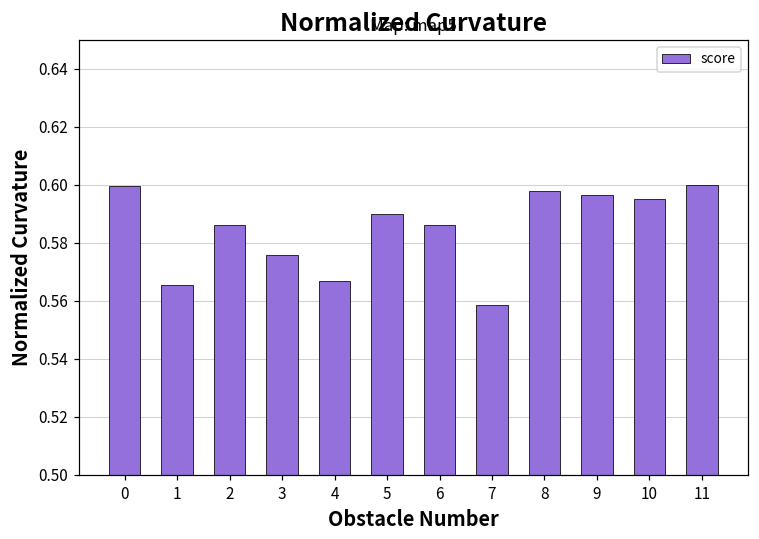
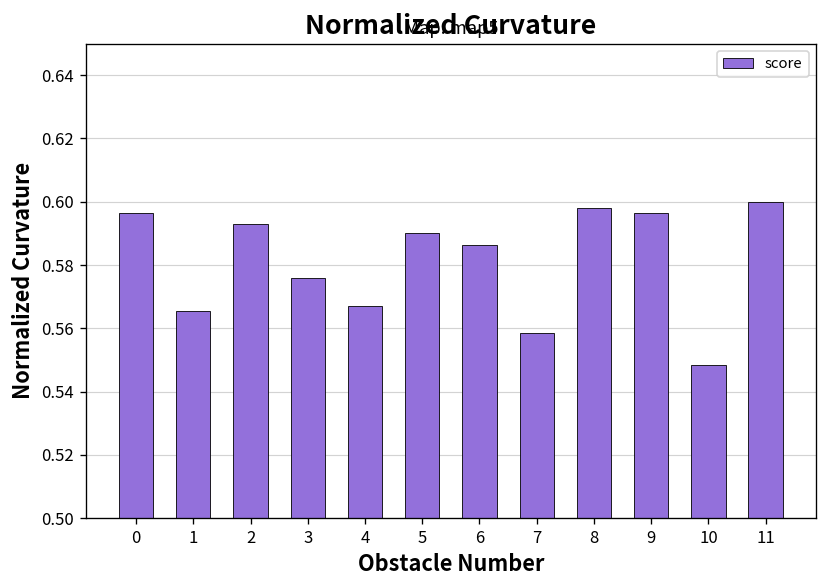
0: 0.600 -> 0.597
2: 0.586 -> 0.593
10: 0.595 -> 0.548
